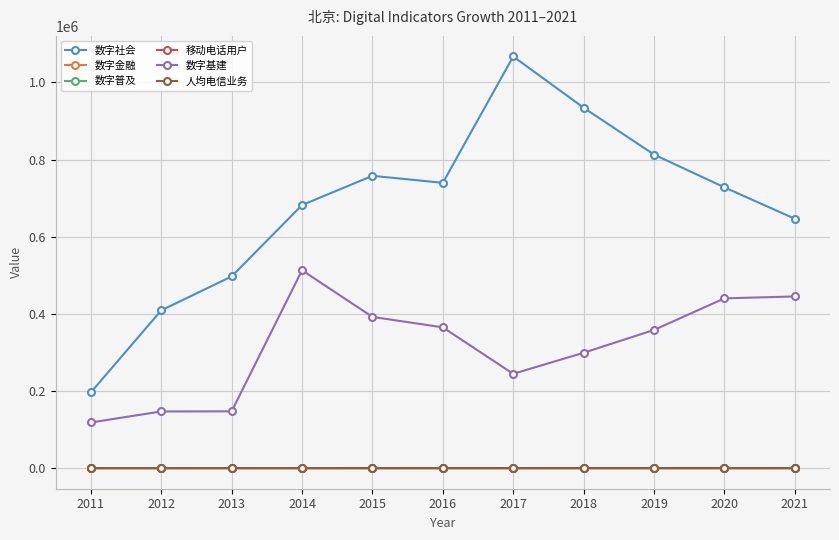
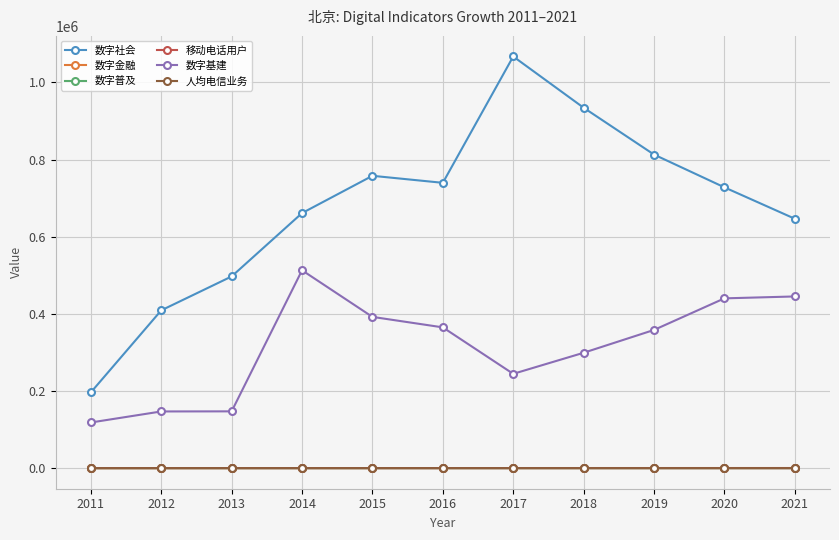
数字社会, 2014: 680000 -> 660000
